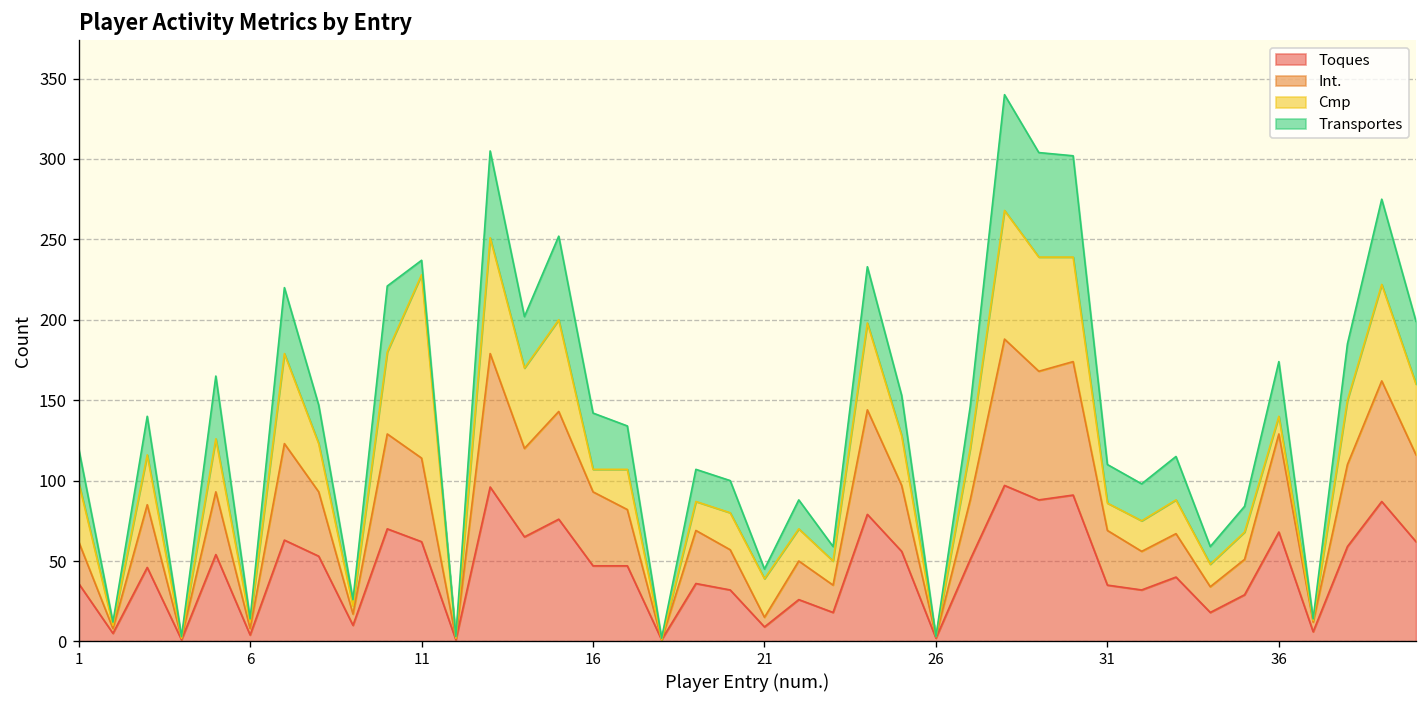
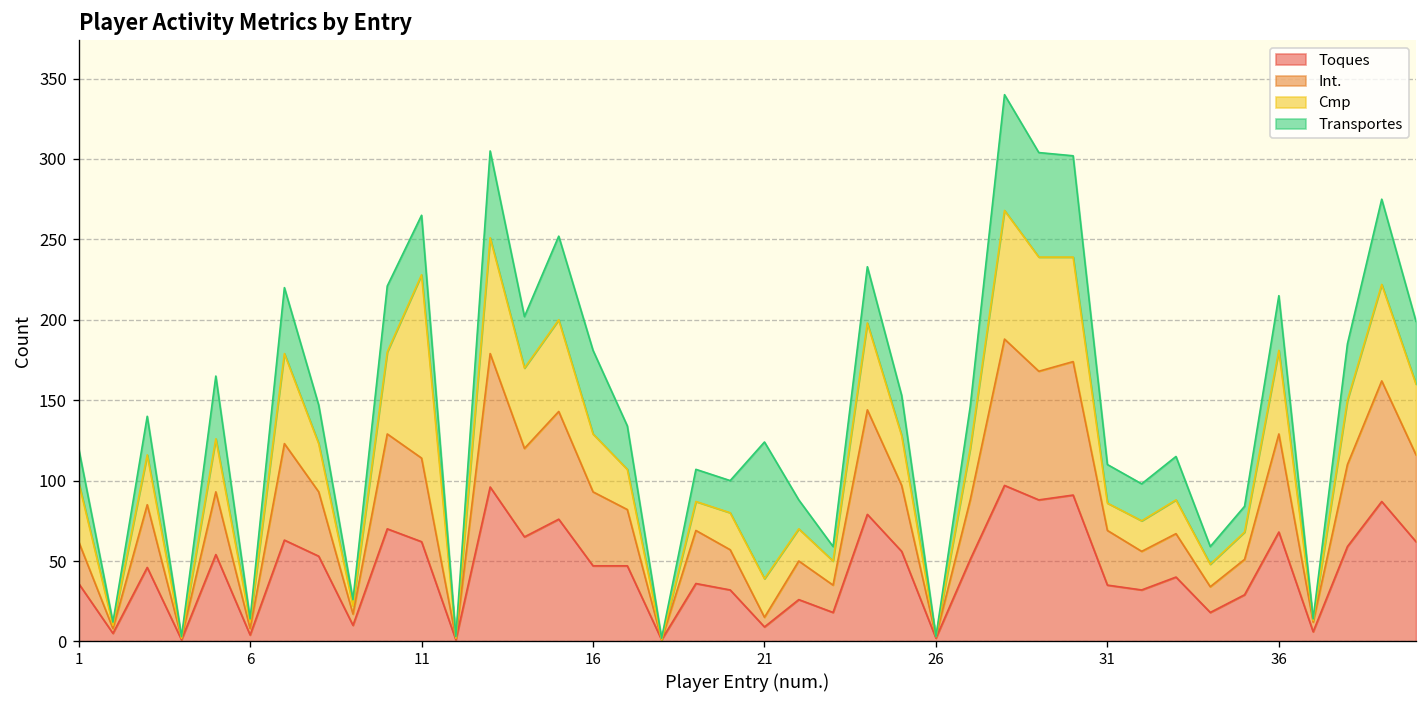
Transportes, 11: 9 -> 37
Cmp, 16: 14 -> 36
Transportes, 16: 35 -> 52
Transportes, 21: 6 -> 85
Cmp, 36: 11 -> 52
